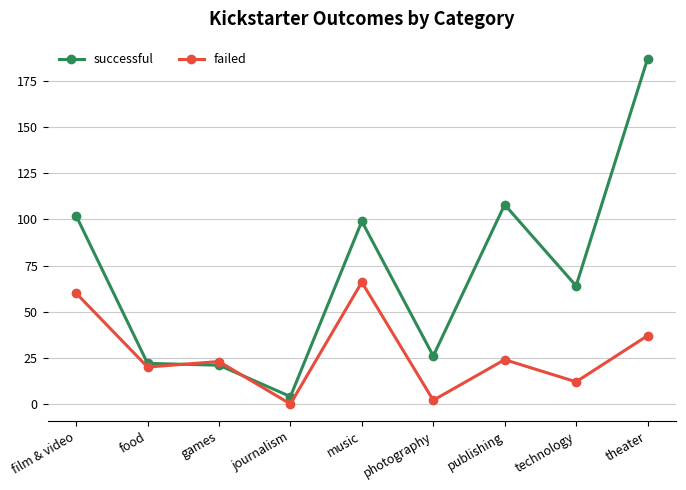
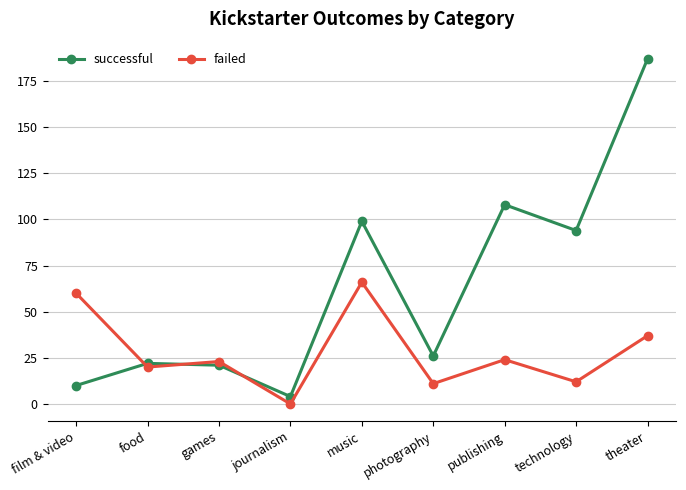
successful, film & video: 102 -> 10
failed, photography: 2 -> 11
successful, technology: 64 -> 94
